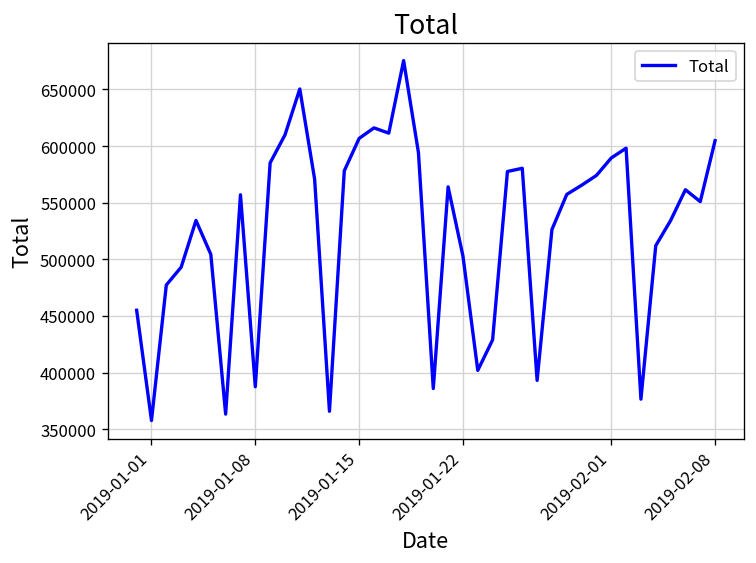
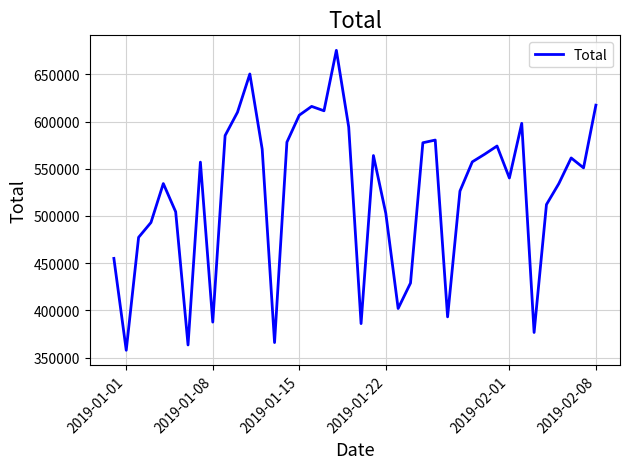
2019-02-01: 590000 -> 540000
2019-02-08: 600000 -> 620000
